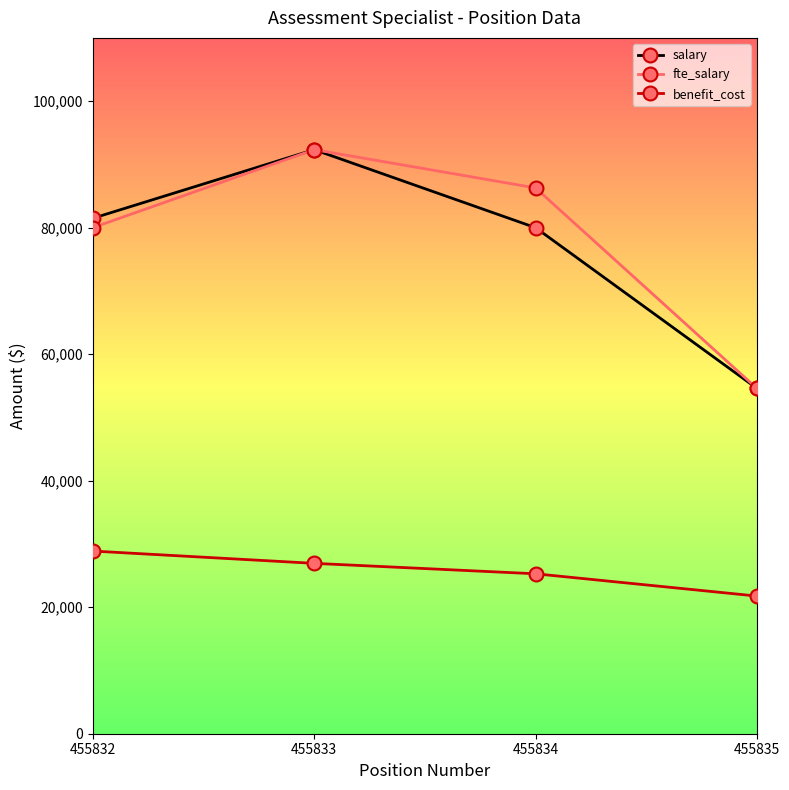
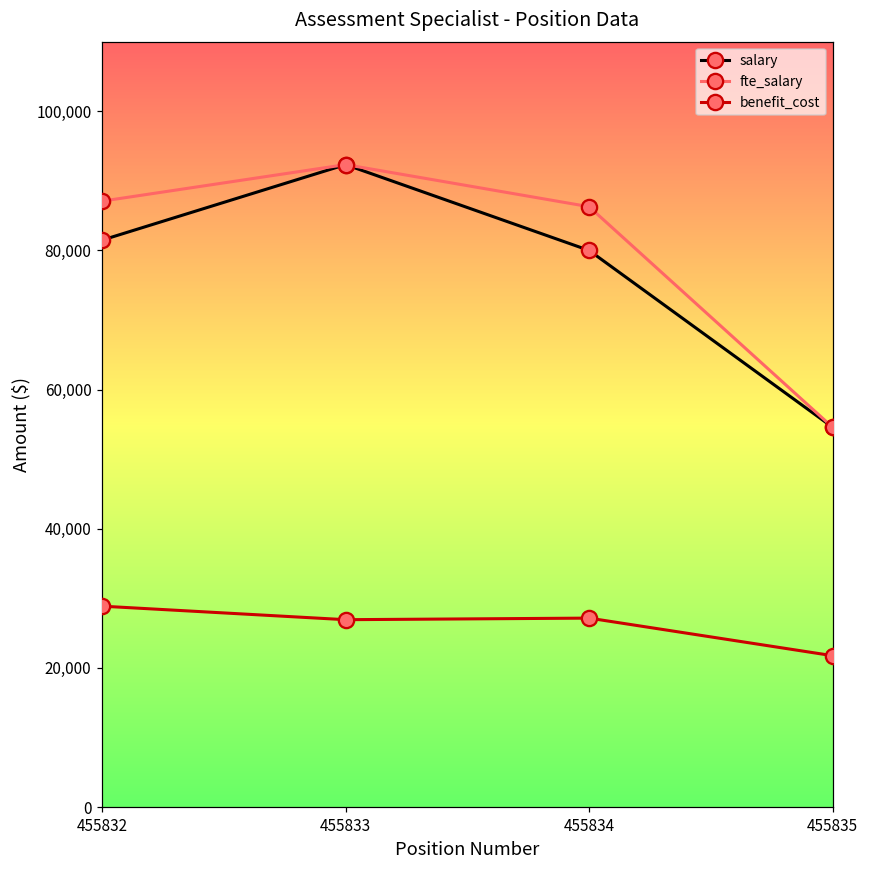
fte_salary, 455832: 80,000 -> 87,000
benefit_cost, 455834: 25,000 -> 27,000
